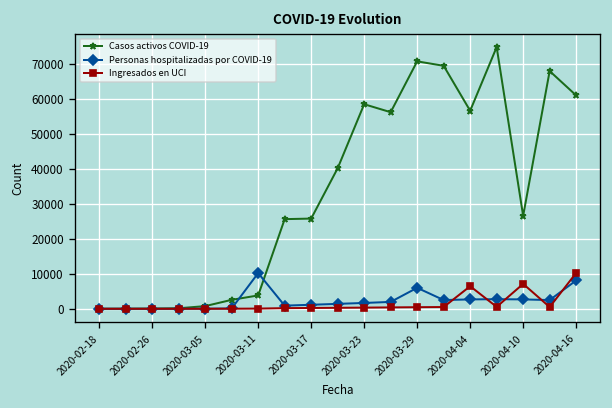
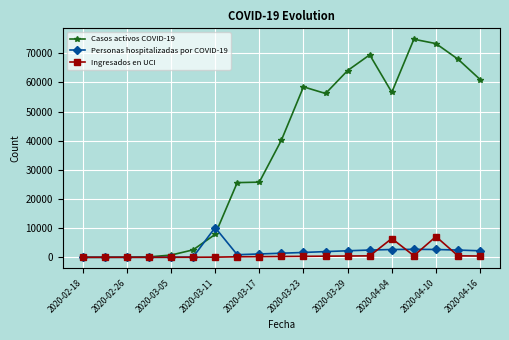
Casos activos COVID-19, 2020-03-11: 4000 -> 8000
Casos activos COVID-19, 2020-03-29: 71000 -> 64000
Personas hospitalizadas por COVID-19, 2020-03-29: 6000 -> 2000
Casos activos COVID-19, 2020-04-10: 27000 -> 73000
Personas hospitalizadas por COVID-19, 2020-04-16: 8000 -> 2000
Ingresados en UCI, 2020-04-16: 10000 -> 0
